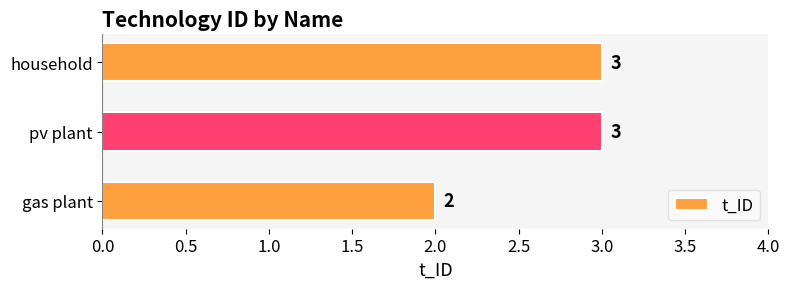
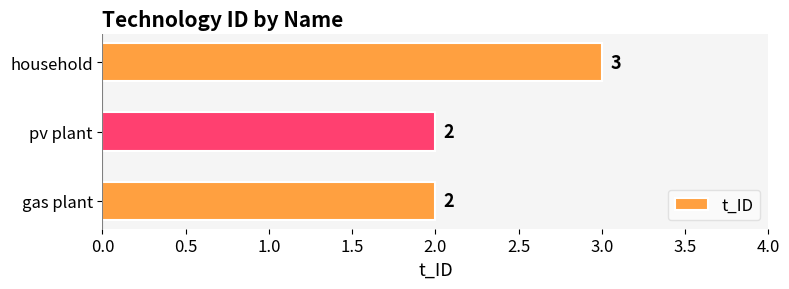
pv plant: 3 -> 2
